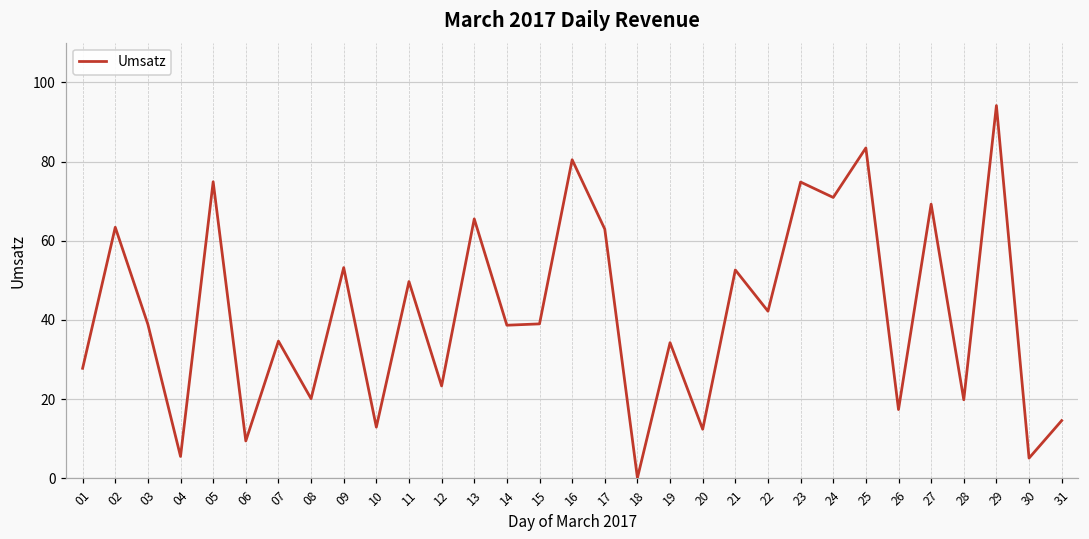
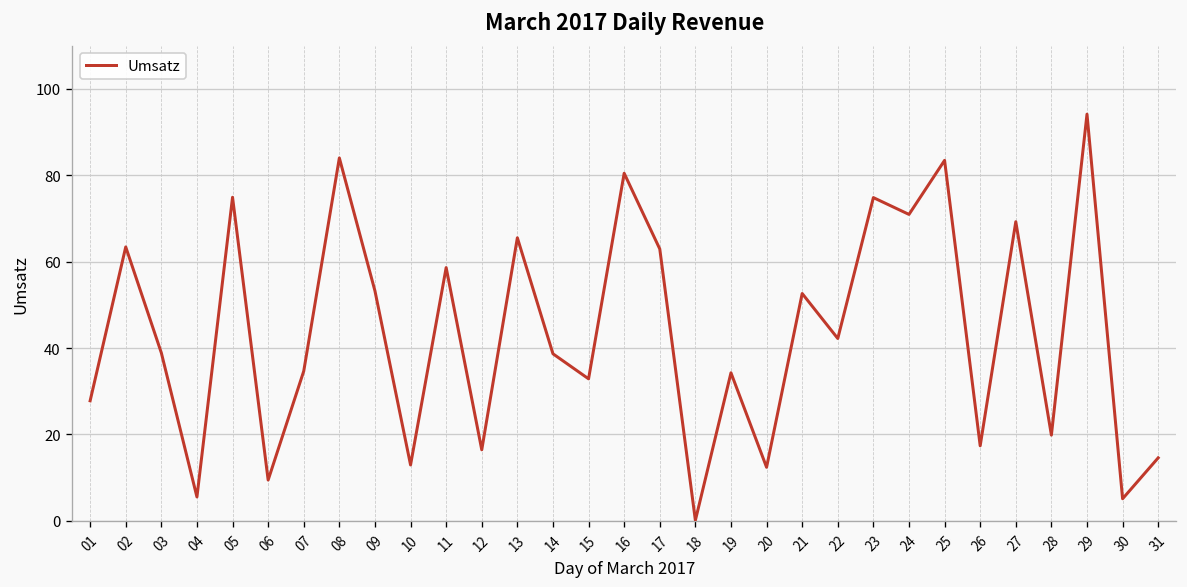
08: 20 -> 84
11: 50 -> 59
12: 23 -> 16
15: 39 -> 33
